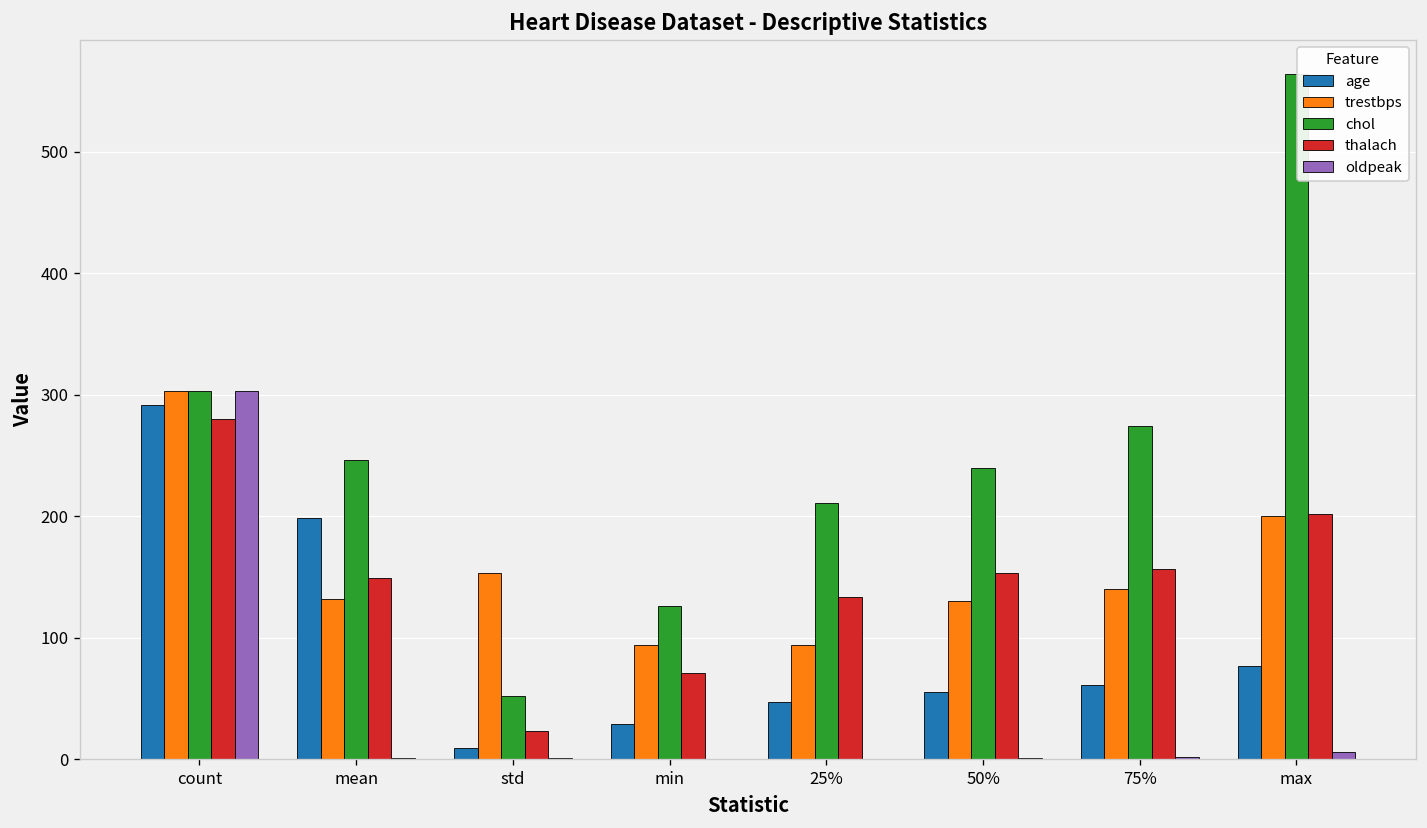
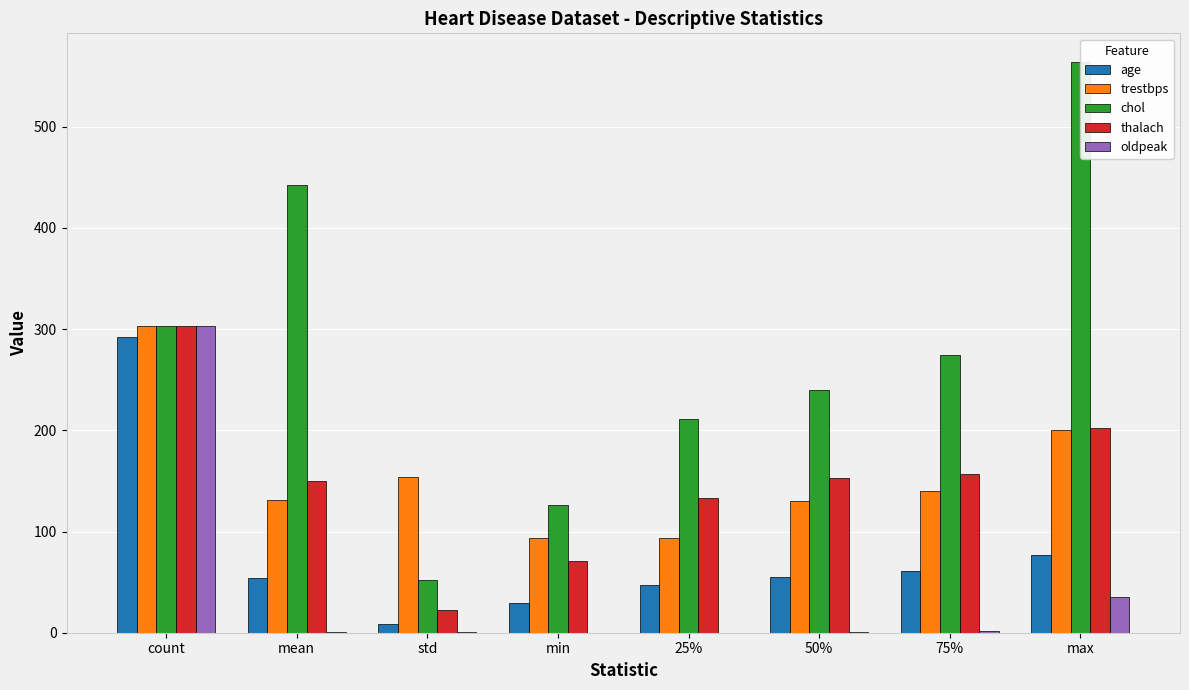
thalach, count: 280 -> 303
age, mean: 199 -> 54
chol, mean: 246 -> 443
oldpeak, max: 6 -> 35
